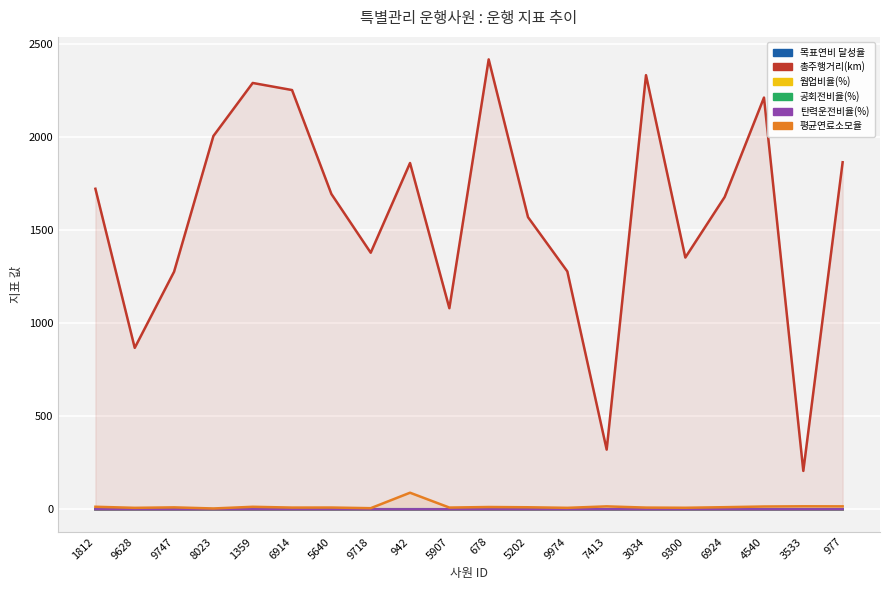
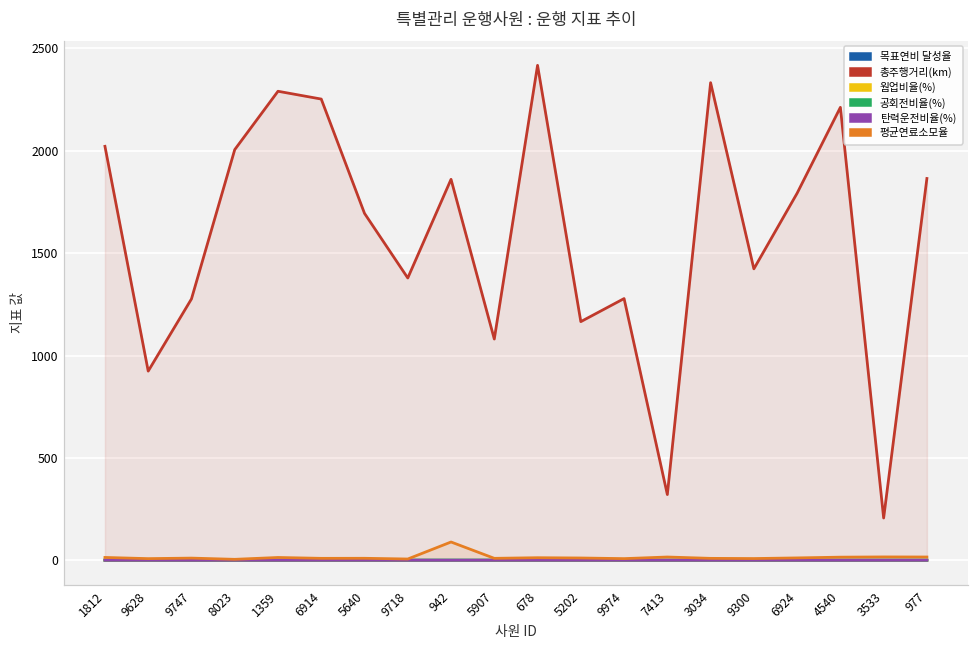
총주행거리(km), 1812: 1720 -> 2020
총주행거리(km), 9628: 870 -> 920
총주행거리(km), 5202: 1570 -> 1170
총주행거리(km), 9300: 1350 -> 1420
총주행거리(km), 6924: 1680 -> 1790
